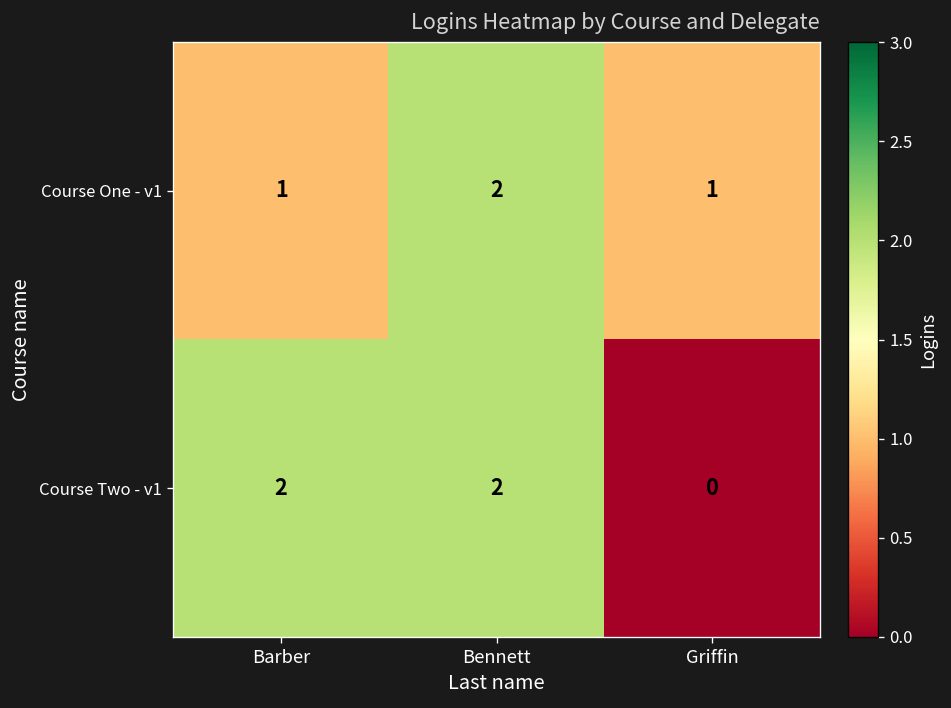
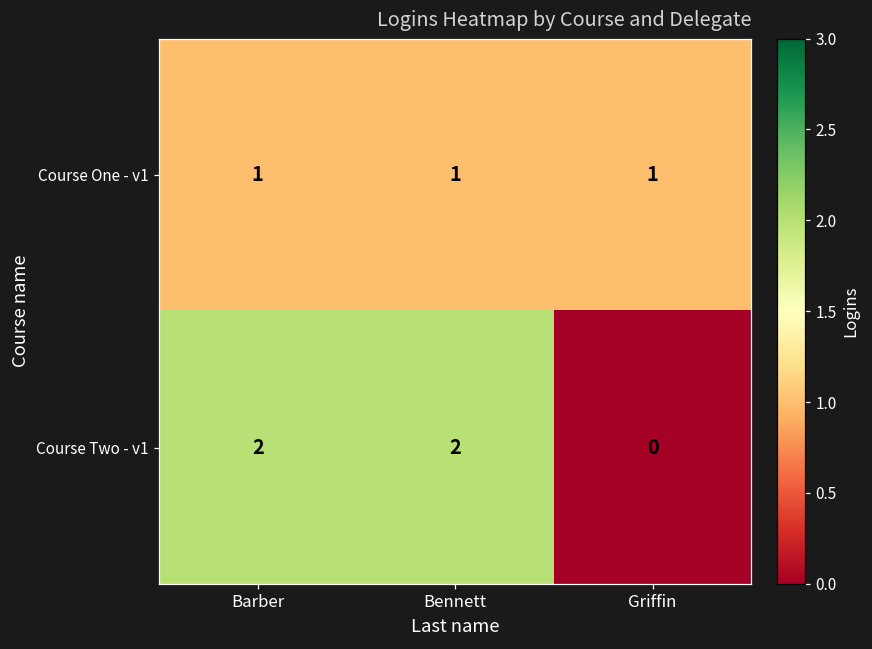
Course One - v1, Bennett: 2 -> 1
